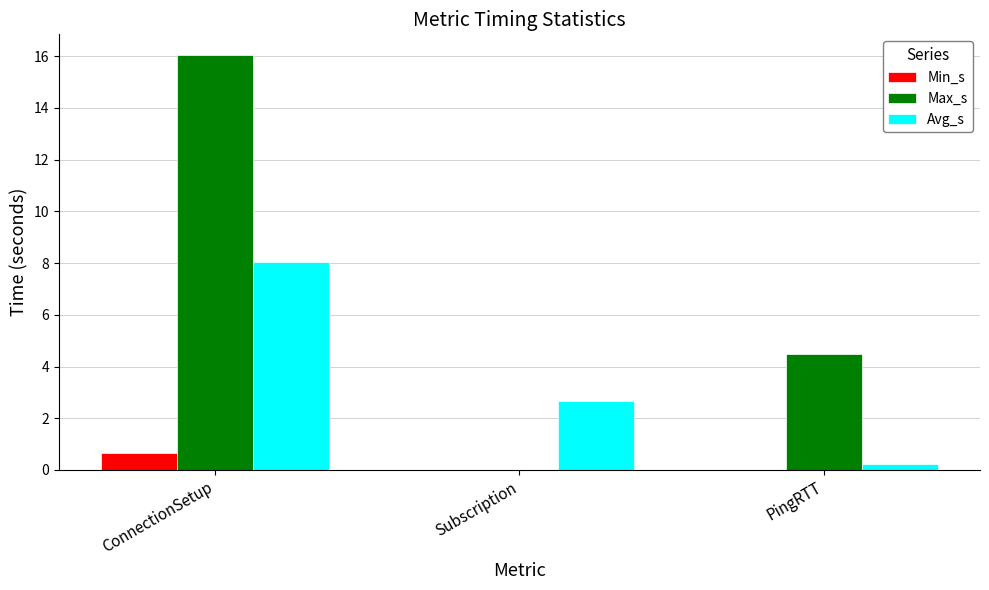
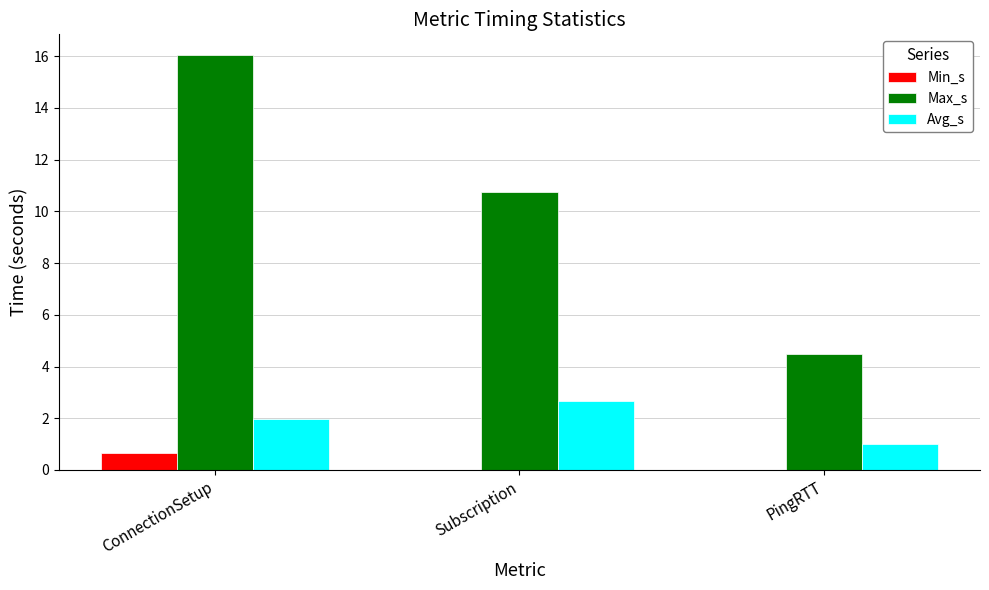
Avg_s, ConnectionSetup: 8.0 -> 2.0
Max_s, Subscription: 0.0 -> 10.8
Avg_s, PingRTT: 0.2 -> 1.0
